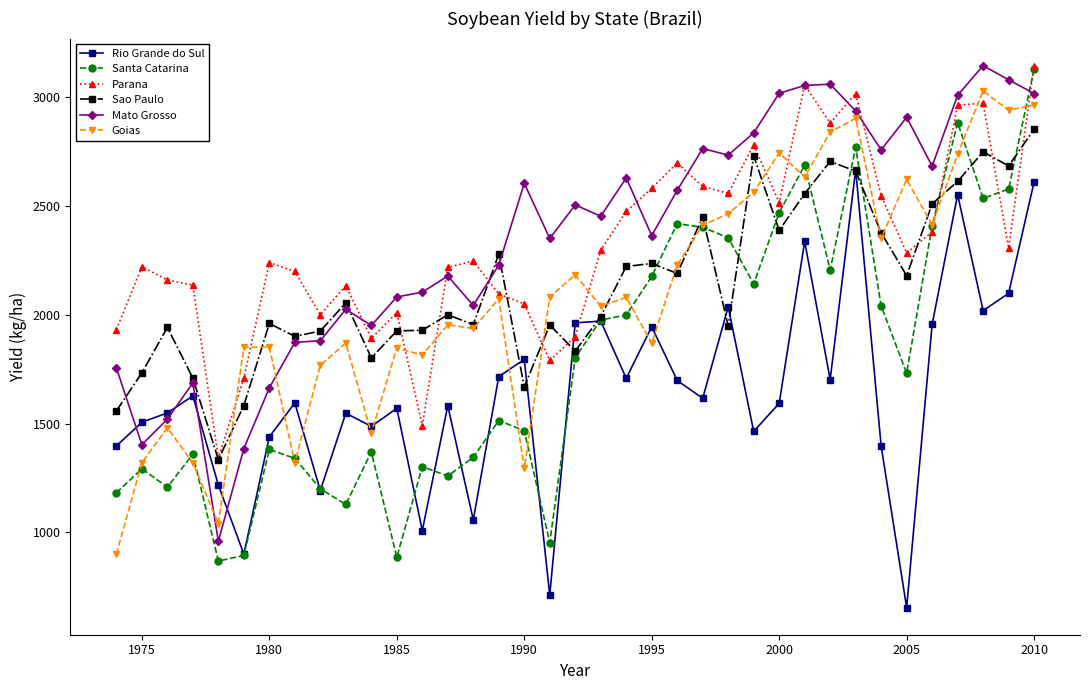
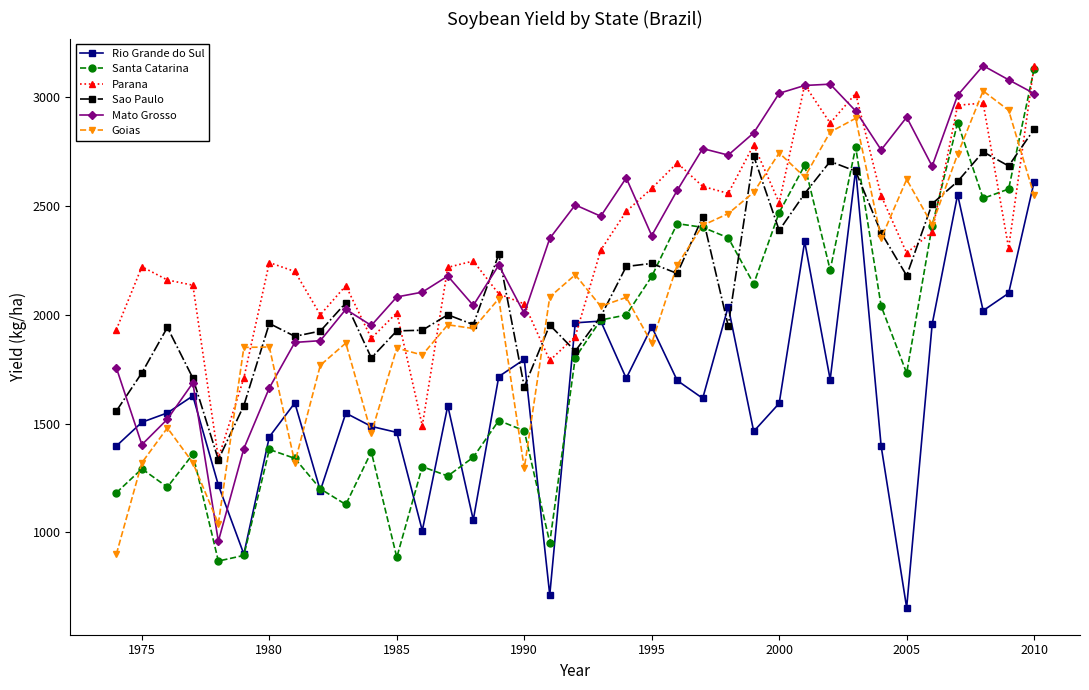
Rio Grande do Sul, 1985: 1570 -> 1460
Mato Grosso, 1990: 2600 -> 2010
Goias, 2010: 2970 -> 2550
